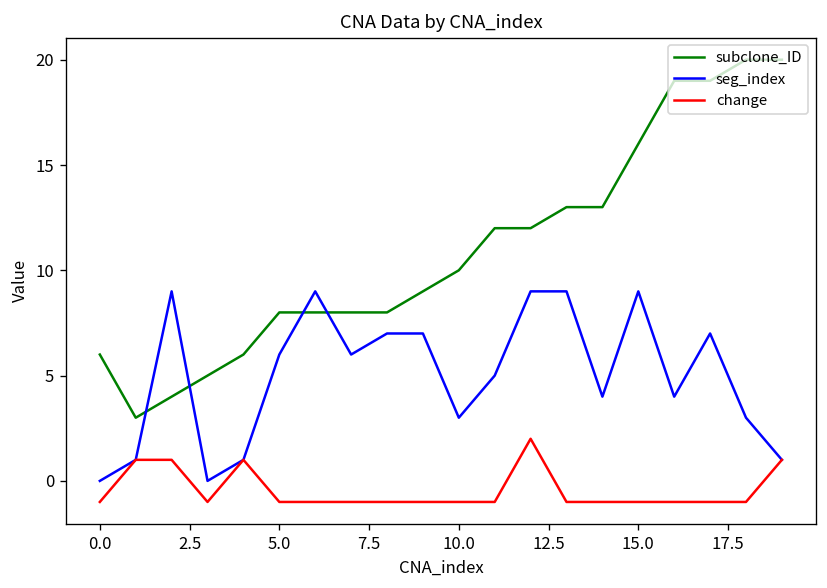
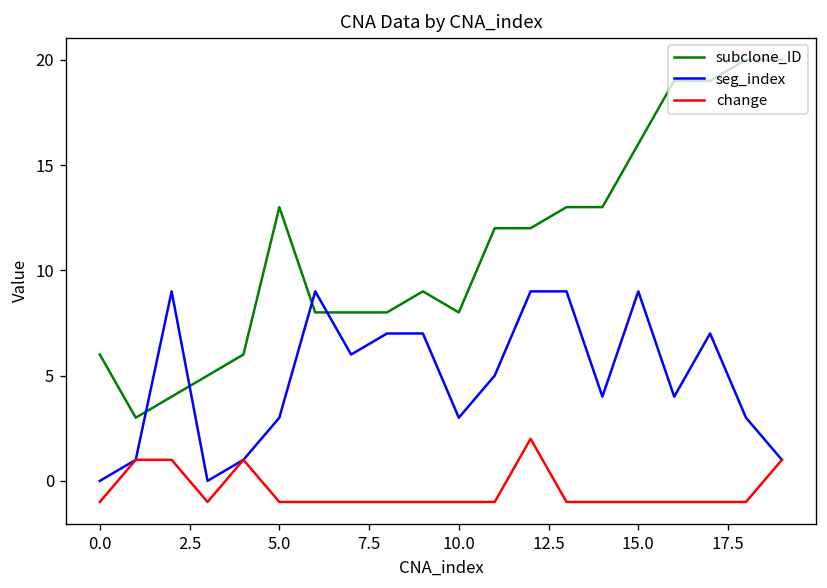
subclone_ID, 5.0: 8 -> 13
seg_index, 5.0: 6 -> 3
subclone_ID, 10.0: 10 -> 8
